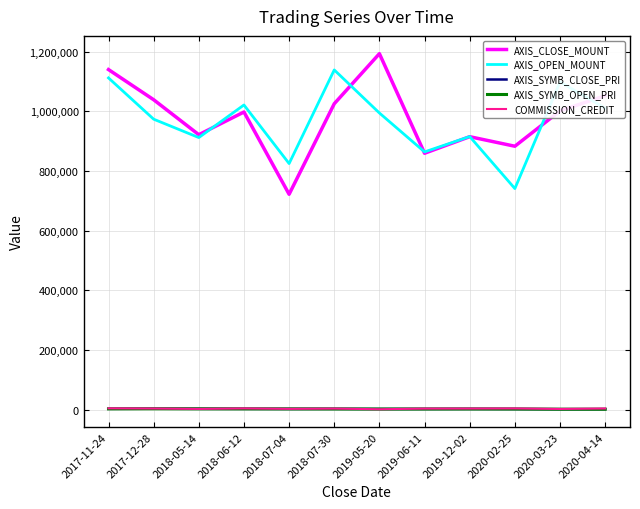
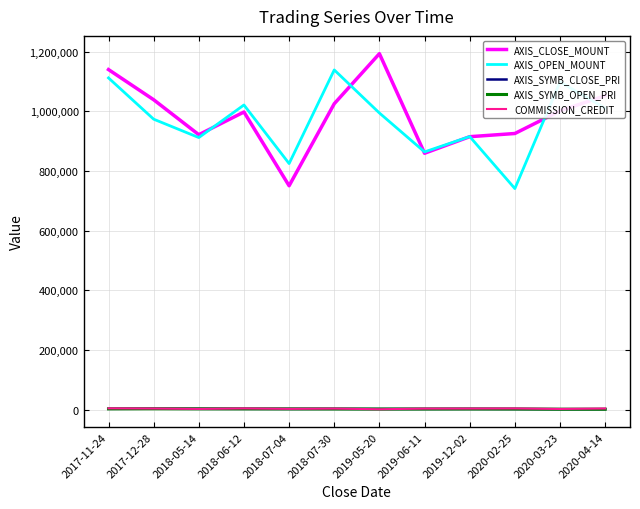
AXIS_CLOSE_MOUNT, 2018-07-04: 720,000 -> 750,000
AXIS_CLOSE_MOUNT, 2020-02-25: 880,000 -> 930,000
